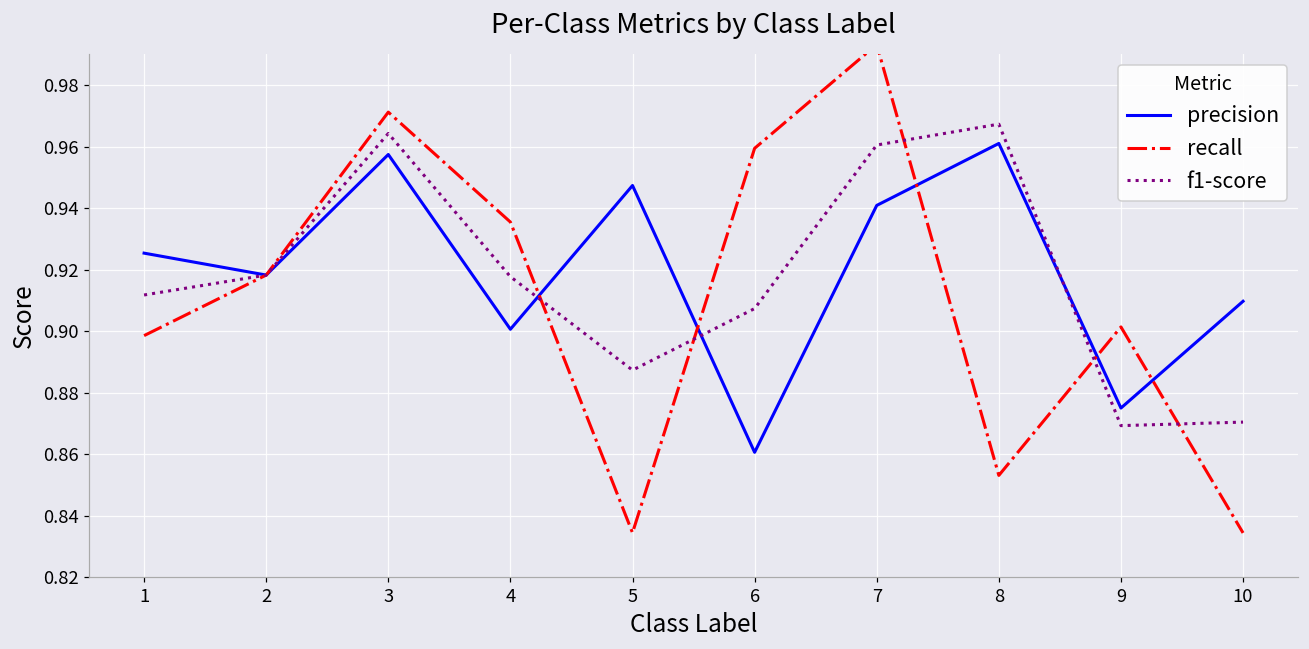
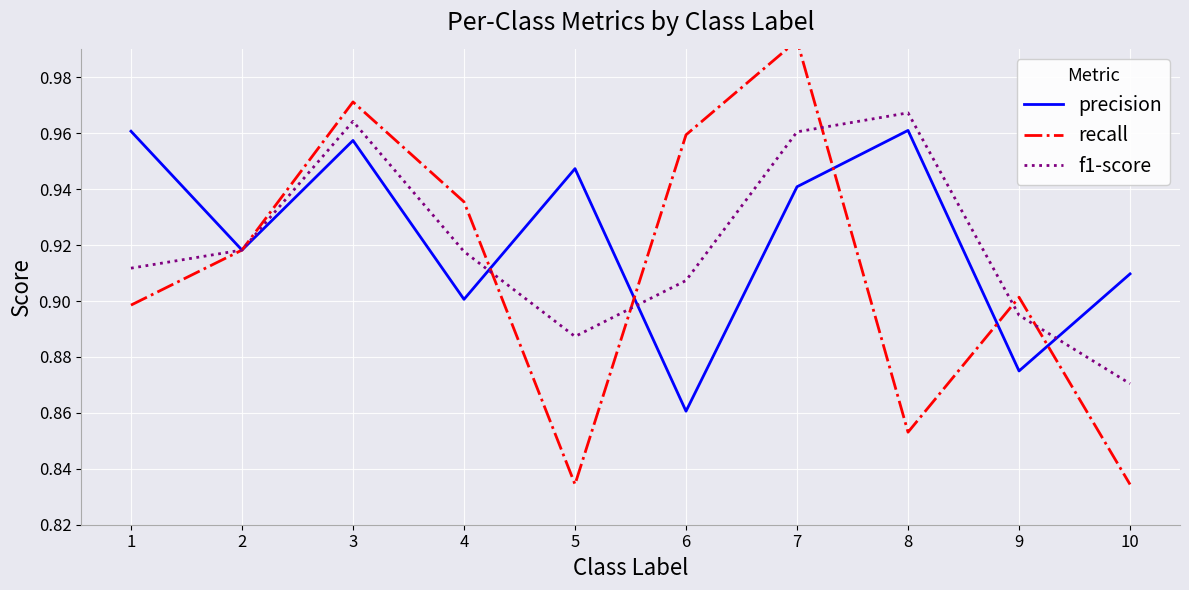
precision, 1: 0.925 -> 0.961
f1-score, 9: 0.869 -> 0.895
